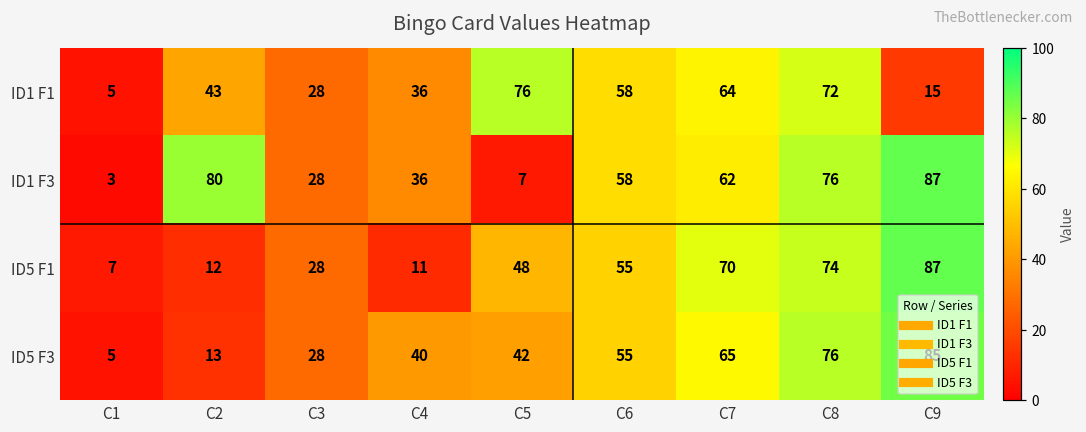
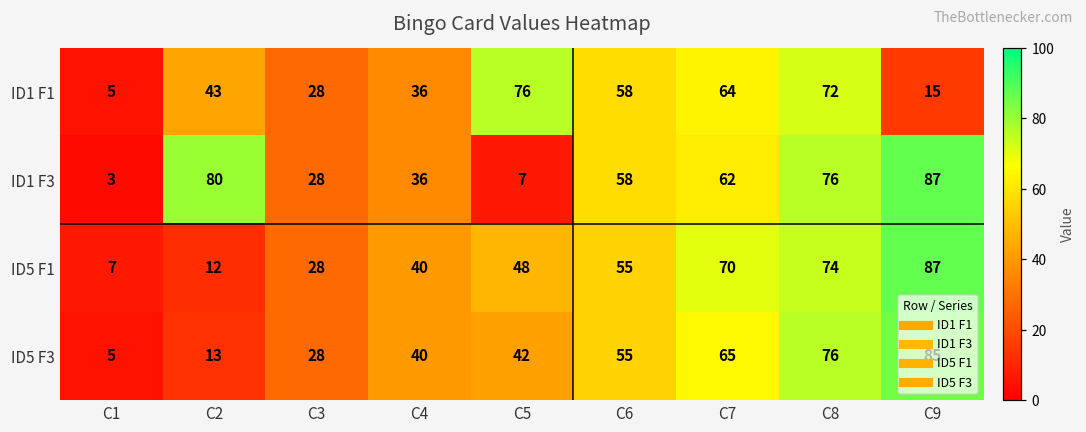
ID5 F1, C4: 11 -> 40
